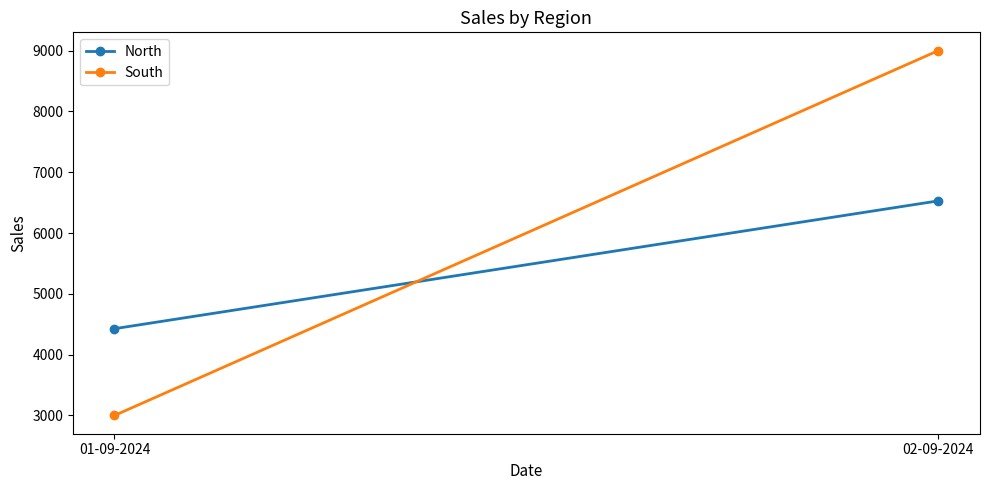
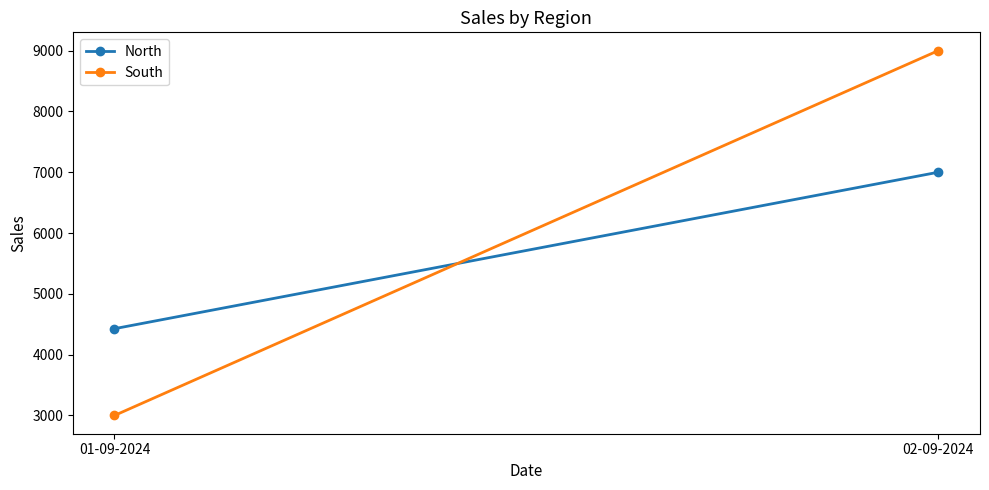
North, 02-09-2024: 6500 -> 7000
